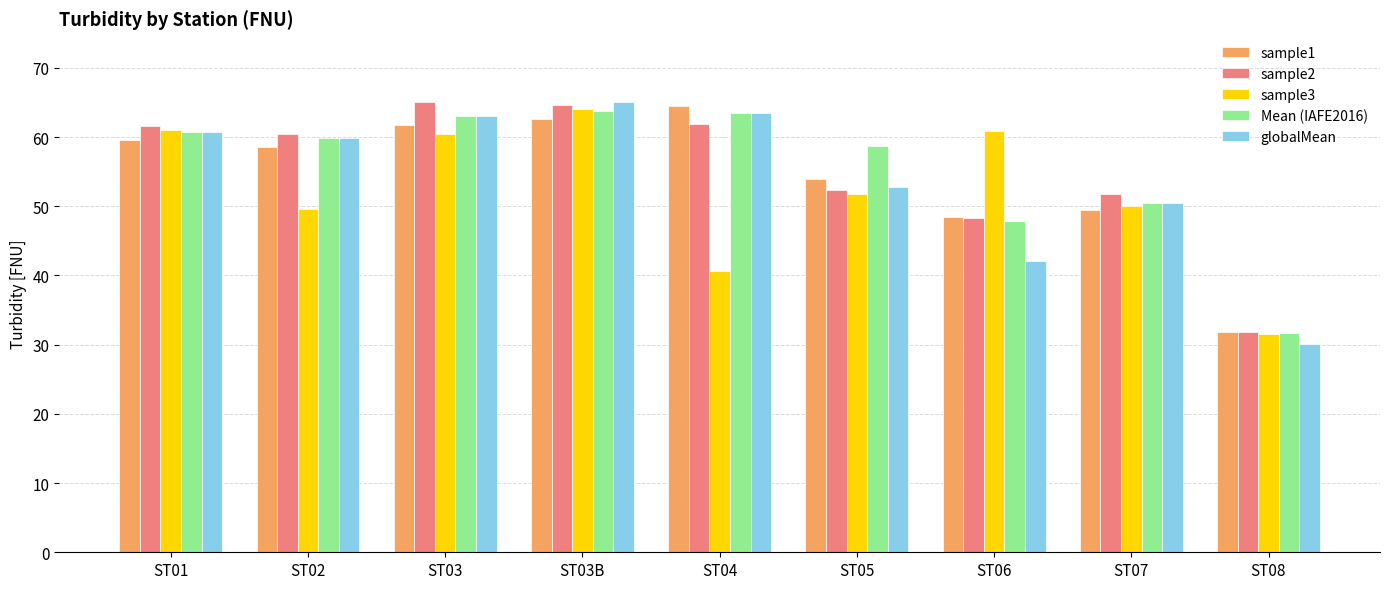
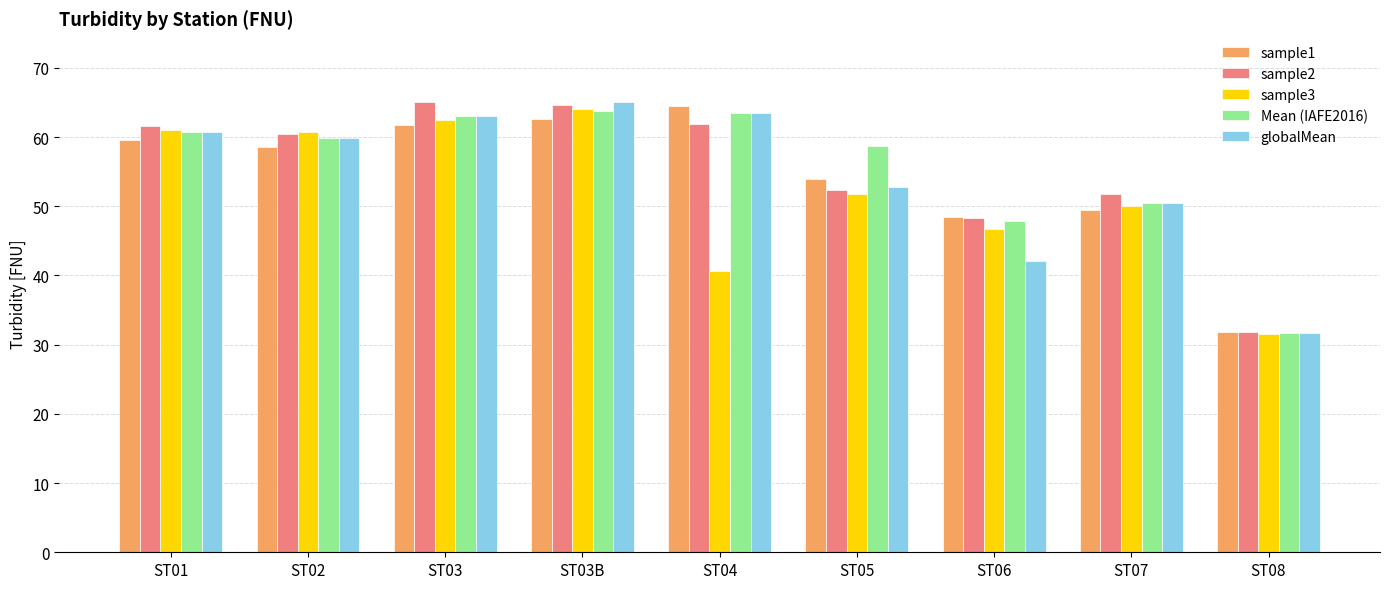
sample3, ST02: 50 -> 61
sample3, ST03: 61 -> 62
sample3, ST06: 61 -> 47
globalMean, ST08: 30 -> 32
